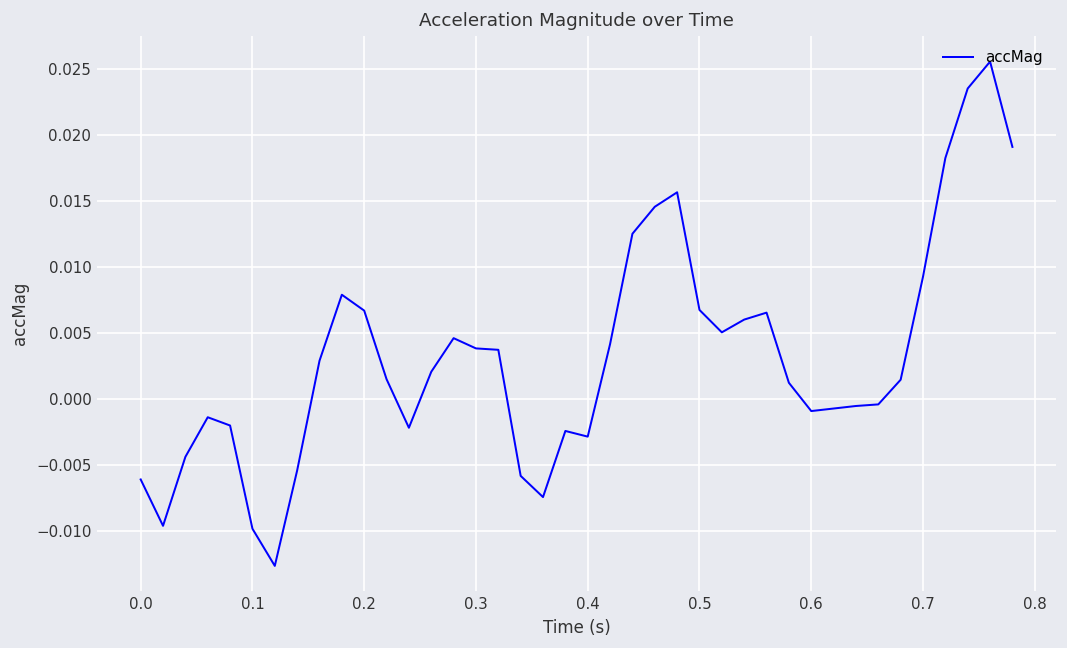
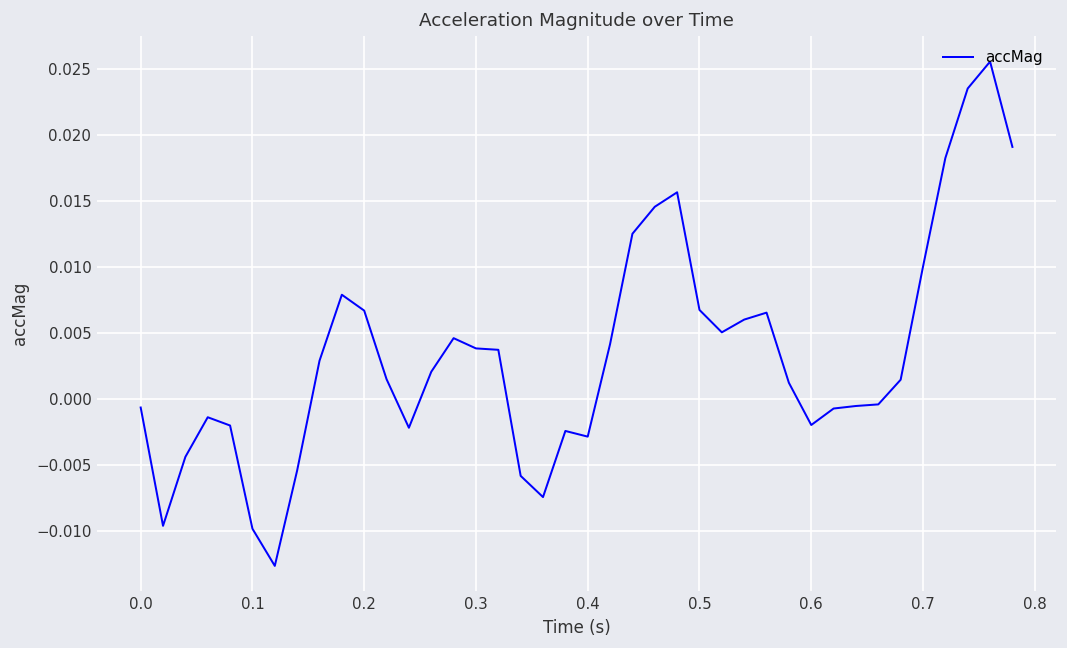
0.0: -0.0061 -> -0.0006
0.6: -0.0009 -> -0.0020
0.7: 0.0093 -> 0.0100
